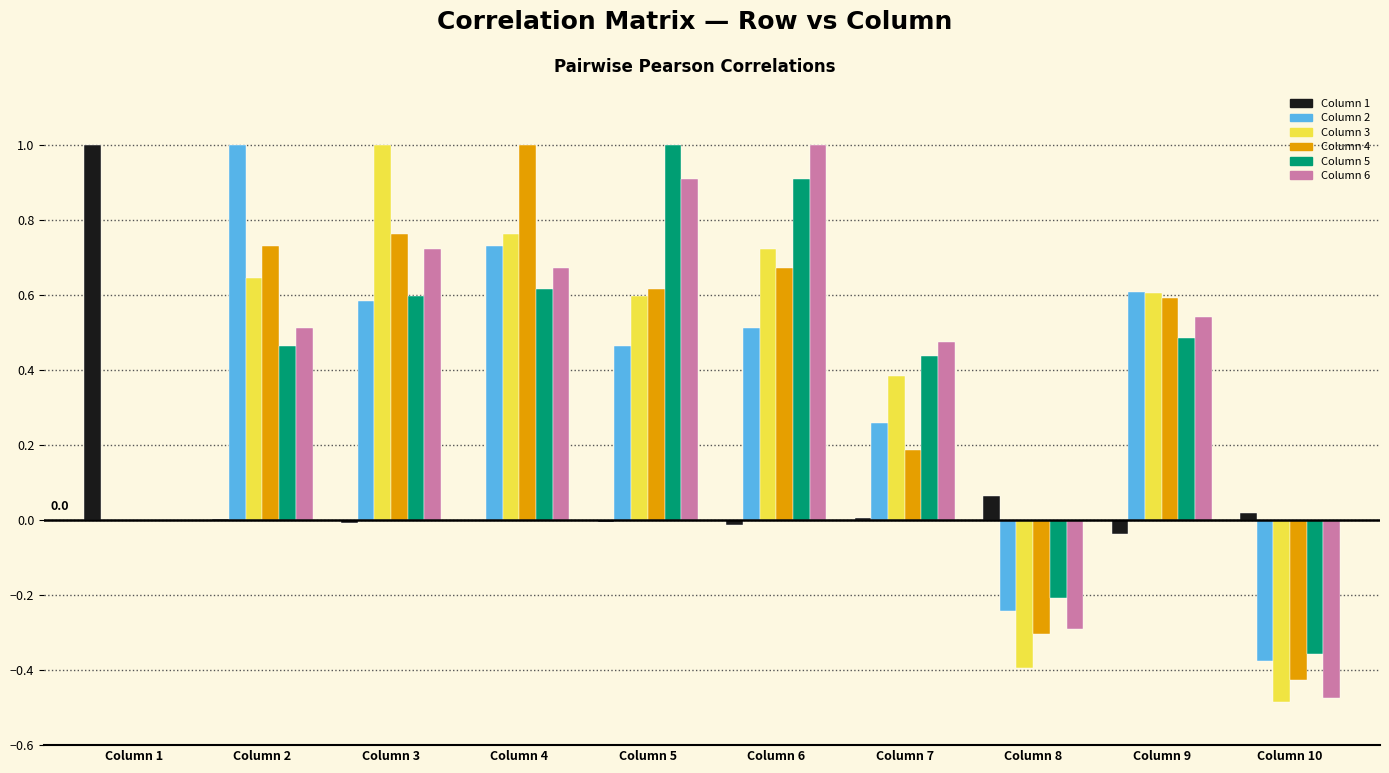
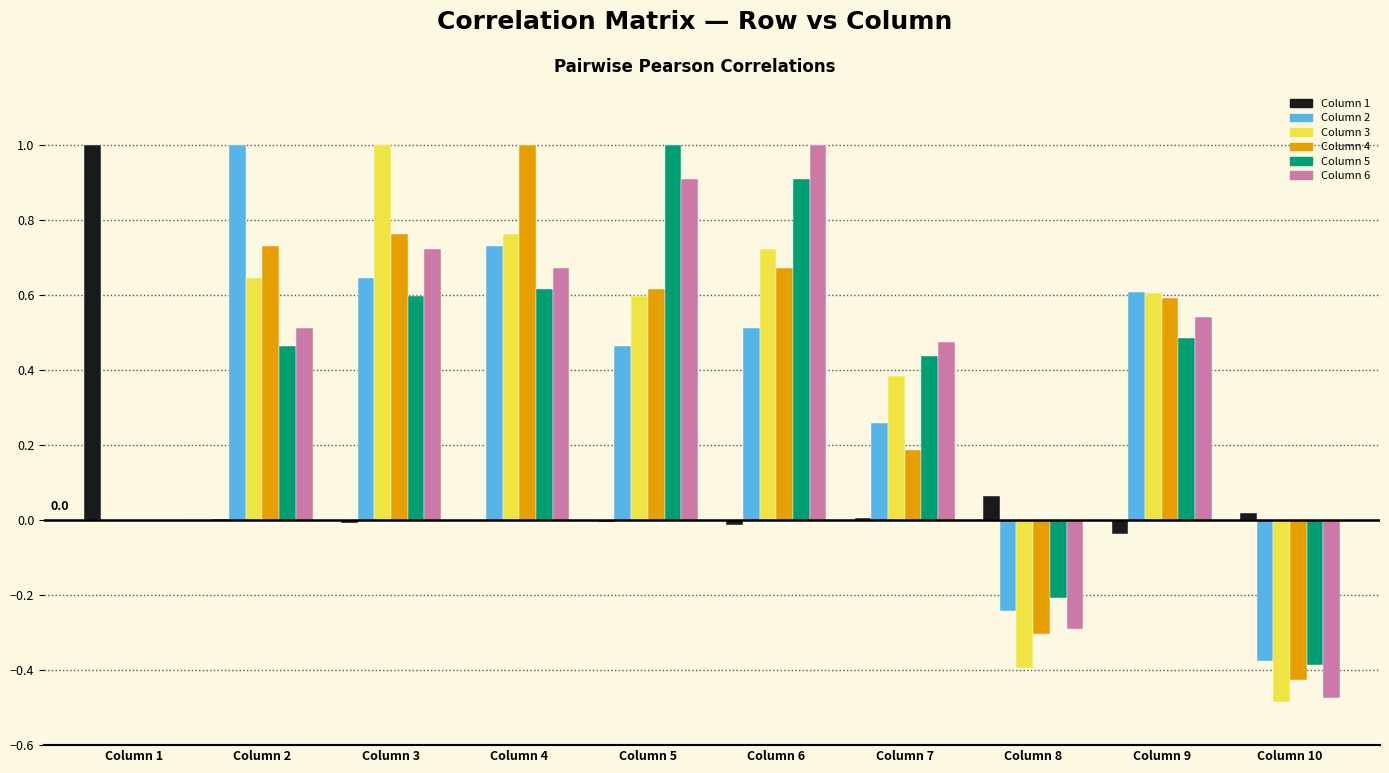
Column 2, Column 3: 0.58 -> 0.65
Column 5, Column 10: -0.36 -> -0.39
